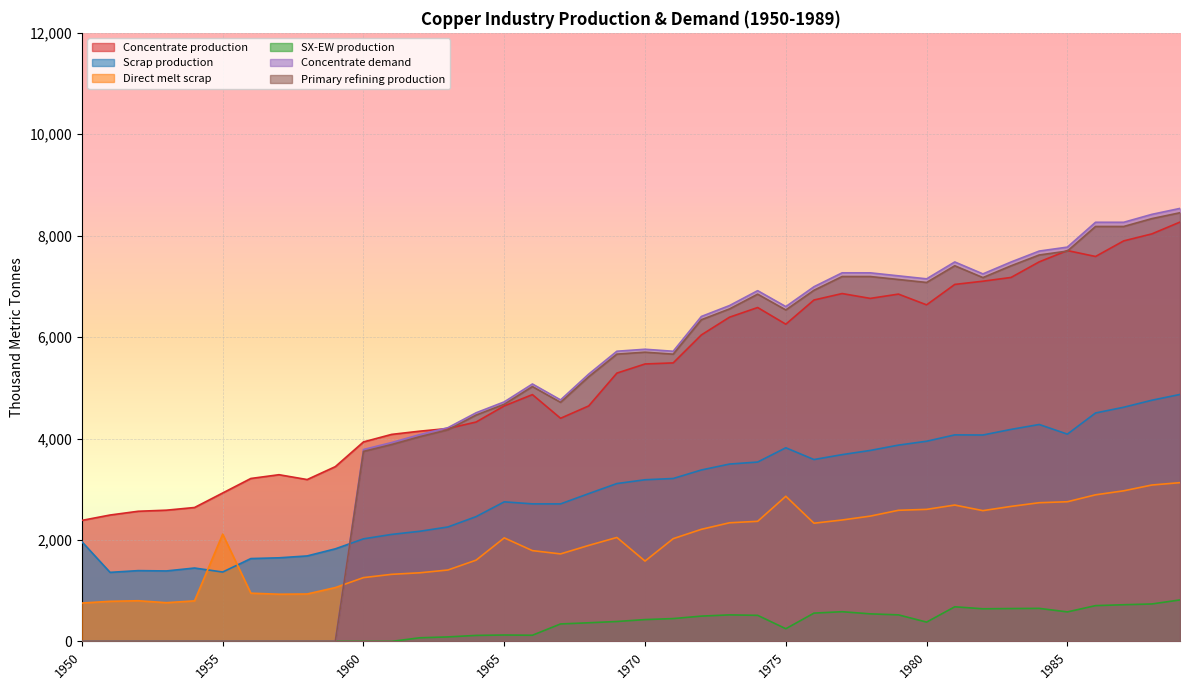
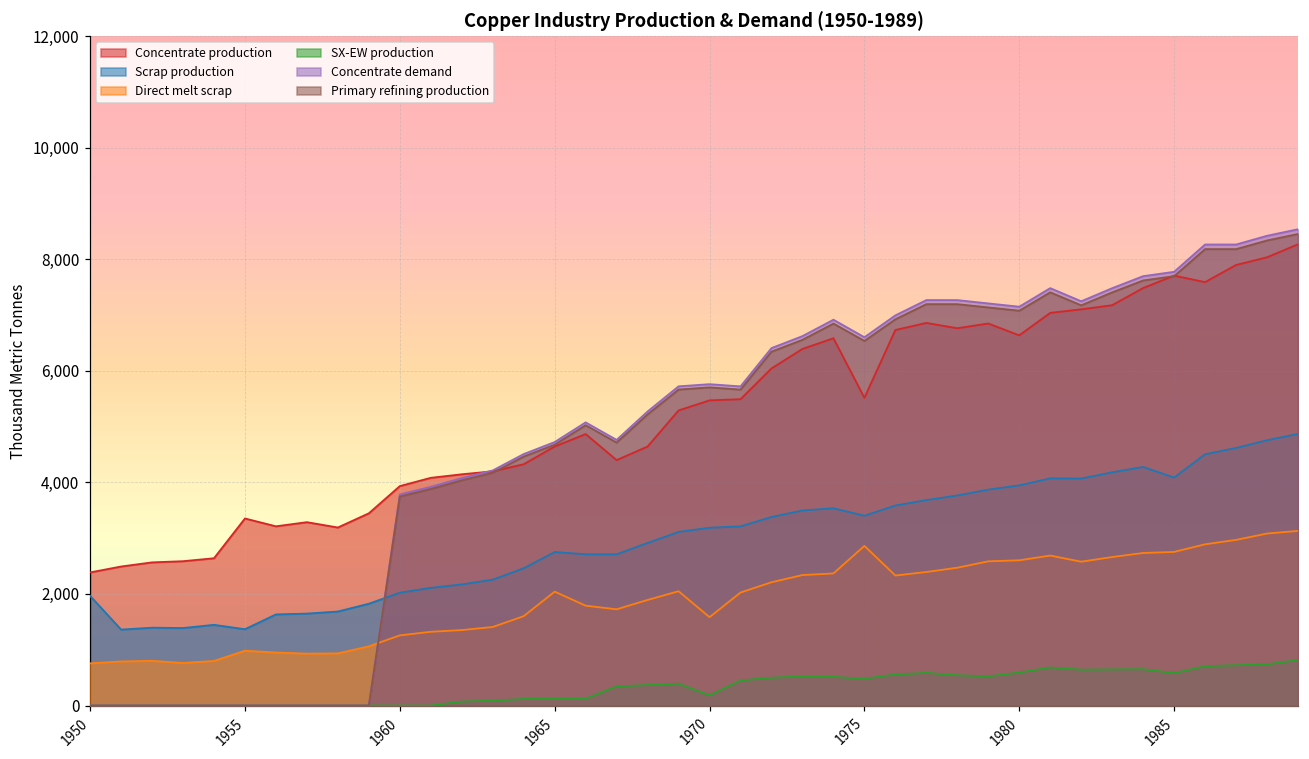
Concentrate production, 1955: 2,900 -> 3,400
Direct melt scrap, 1955: 2,100 -> 1,000
SX-EW production, 1970: 400 -> 200
Concentrate production, 1975: 6,300 -> 5,500
Scrap production, 1975: 3,800 -> 3,400
SX-EW production, 1975: 200 -> 500
SX-EW production, 1980: 400 -> 600
